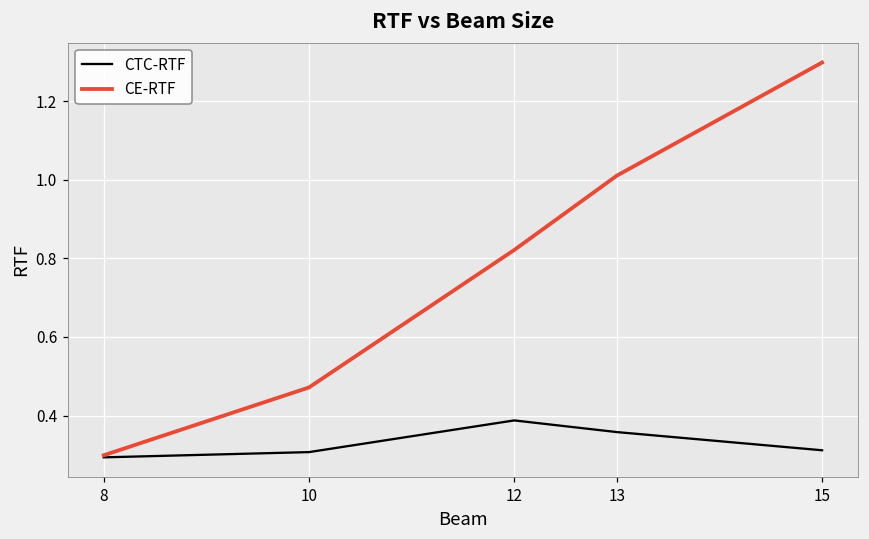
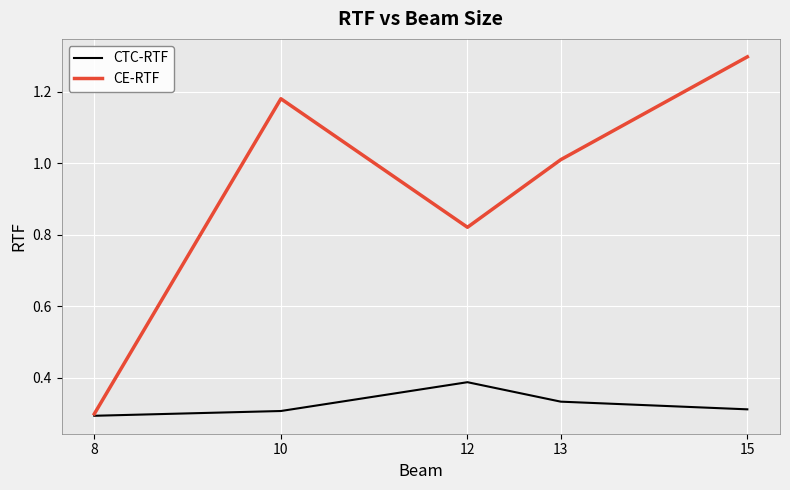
CE-RTF, 10: 0.47 -> 1.18
CTC-RTF, 13: 0.36 -> 0.33
